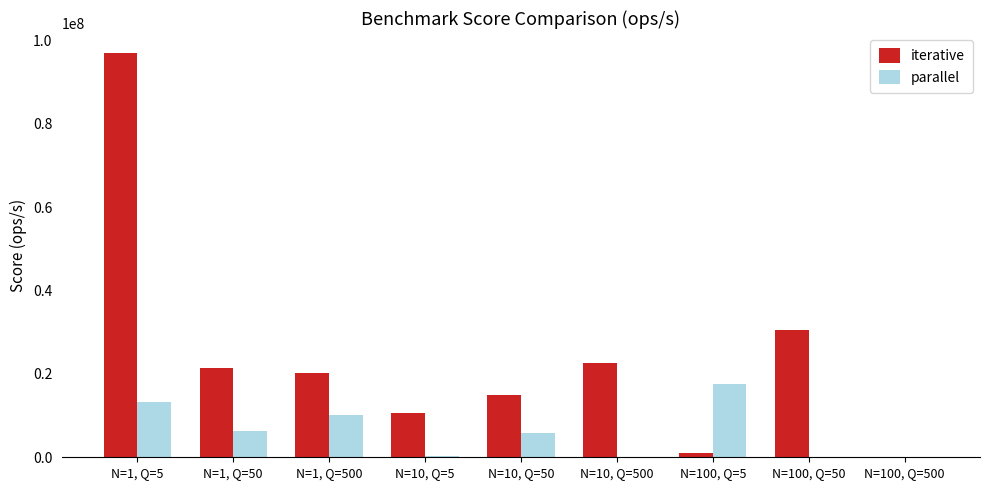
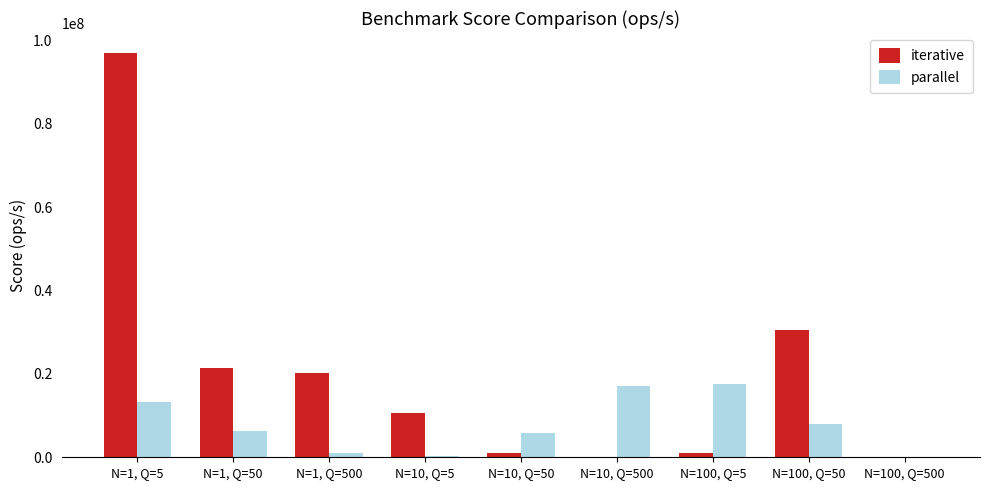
parallel, N=1, Q=500: 10000000 -> 1000000
iterative, N=10, Q=50: 15000000 -> 1000000
iterative, N=10, Q=500: 23000000 -> 0
parallel, N=10, Q=500: 0 -> 17000000
parallel, N=100, Q=50: 0 -> 8000000
